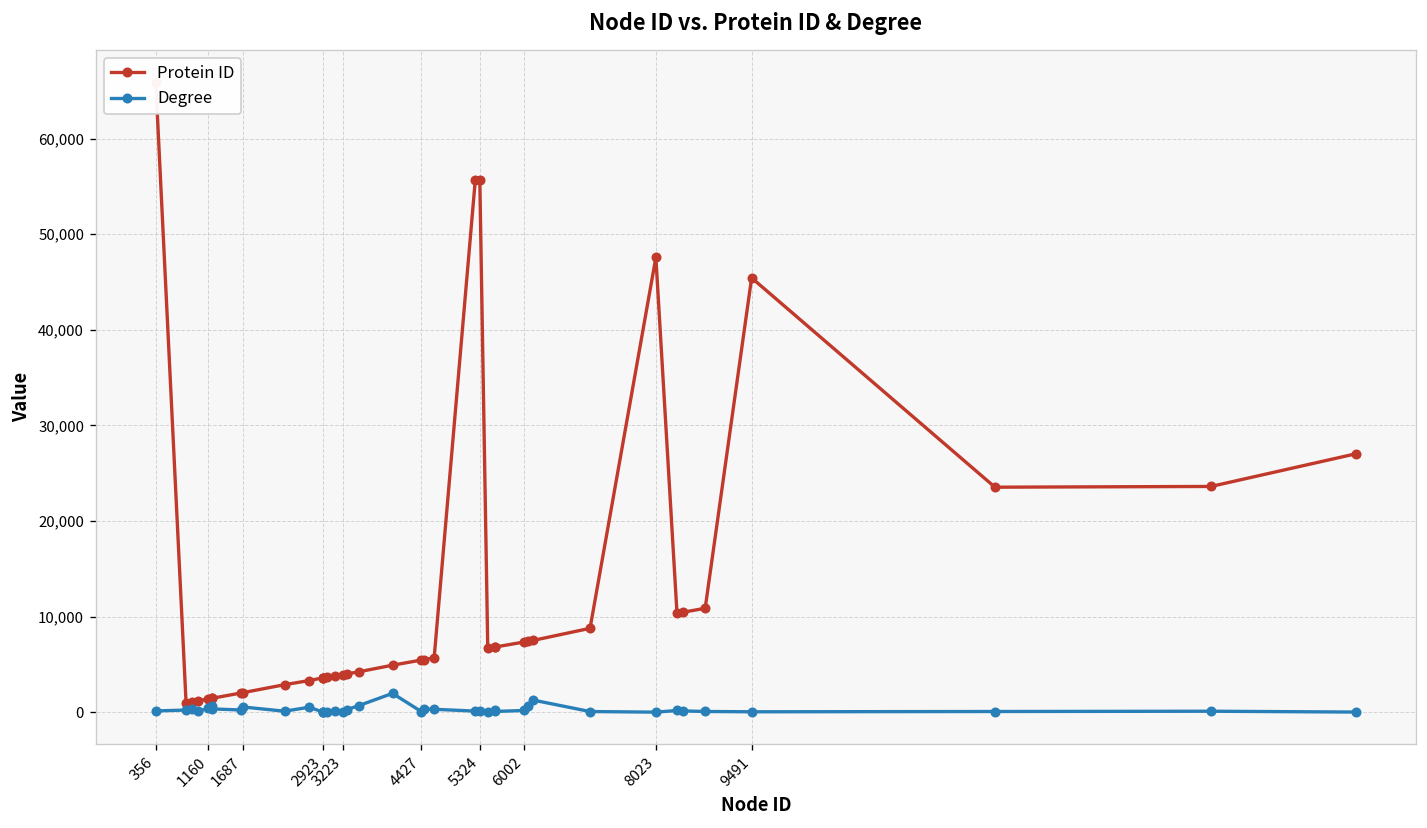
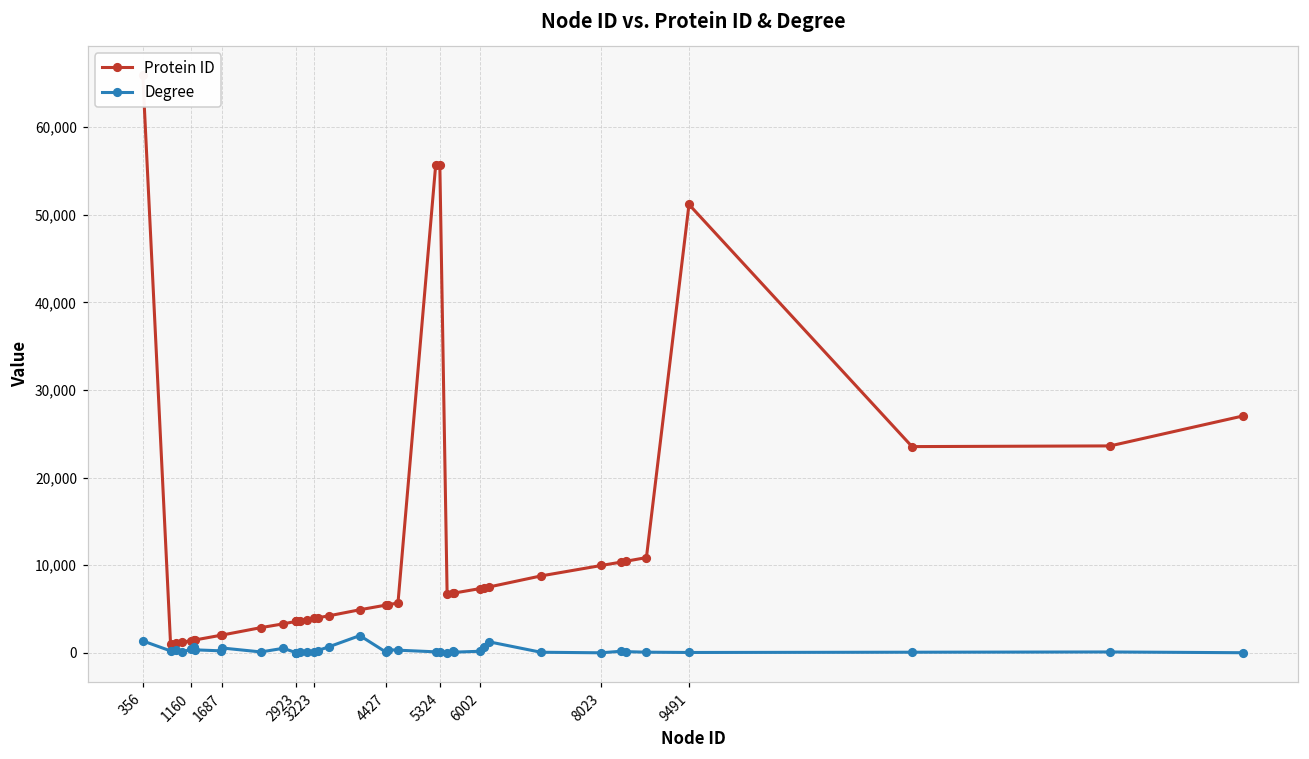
Degree, 356: 0 -> 1,000
Protein ID, 8023: 48,000 -> 10,000
Protein ID, 9491: 45,000 -> 51,000
